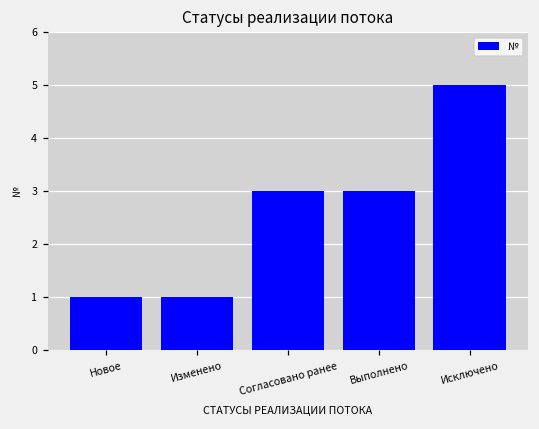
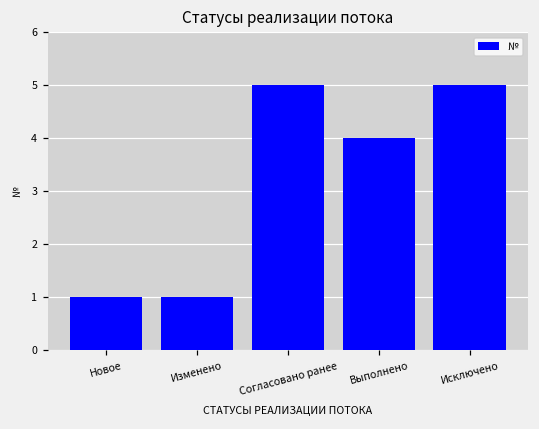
Согласовано ранее: 3 -> 5
Выполнено: 3 -> 4
